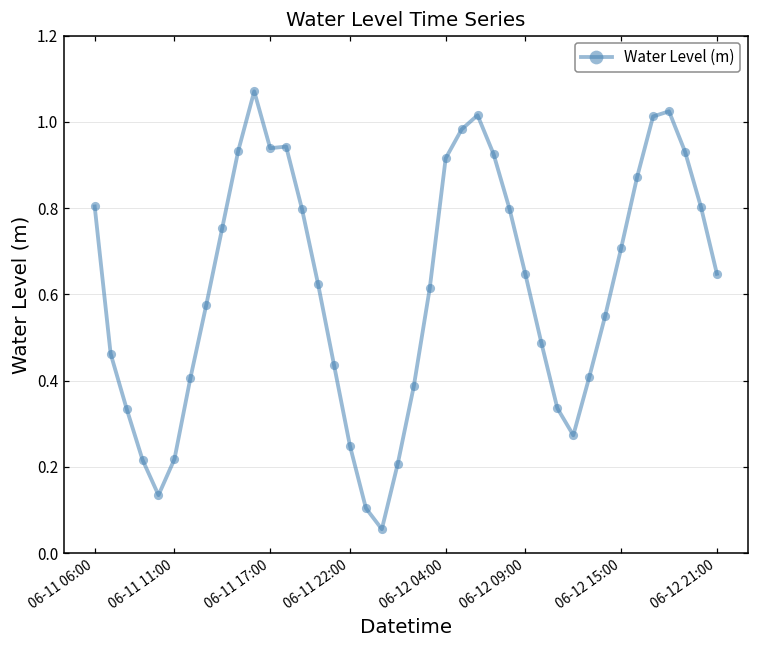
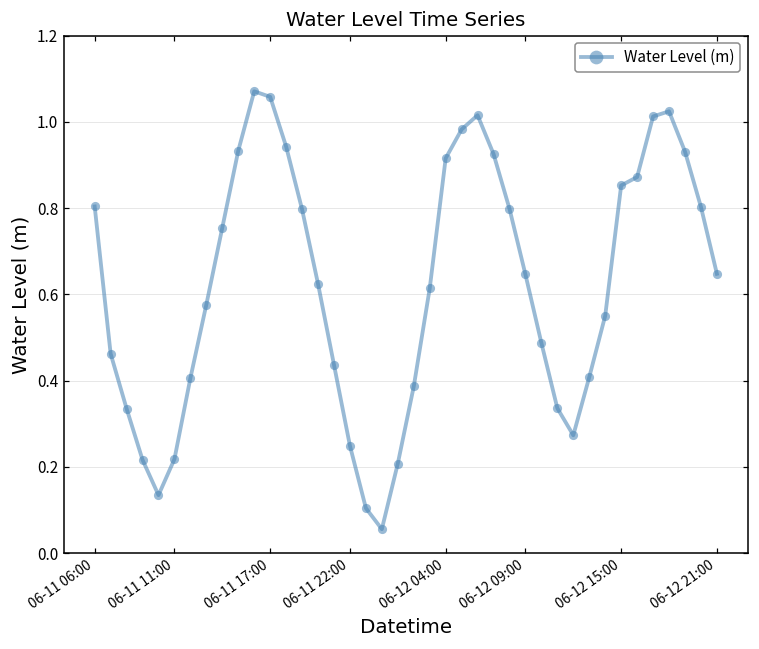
06-11 17:00: 0.94 -> 1.06
06-12 15:00: 0.71 -> 0.85
